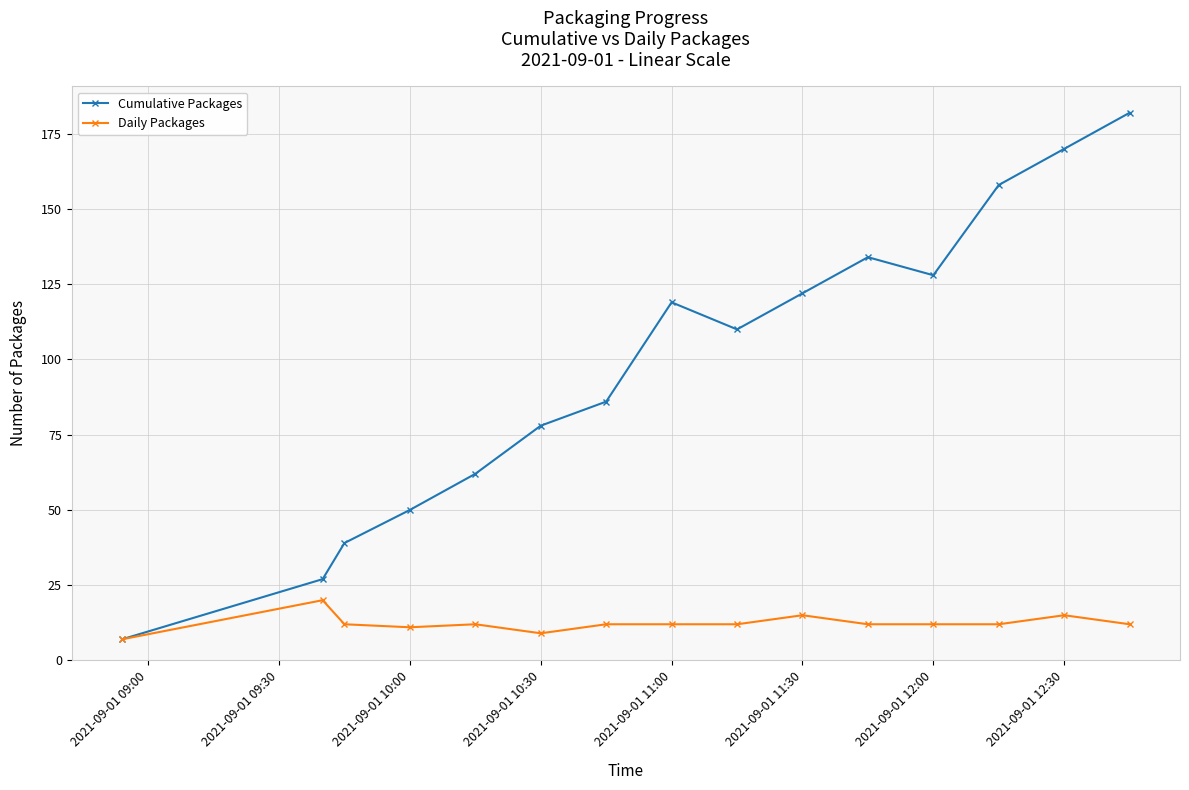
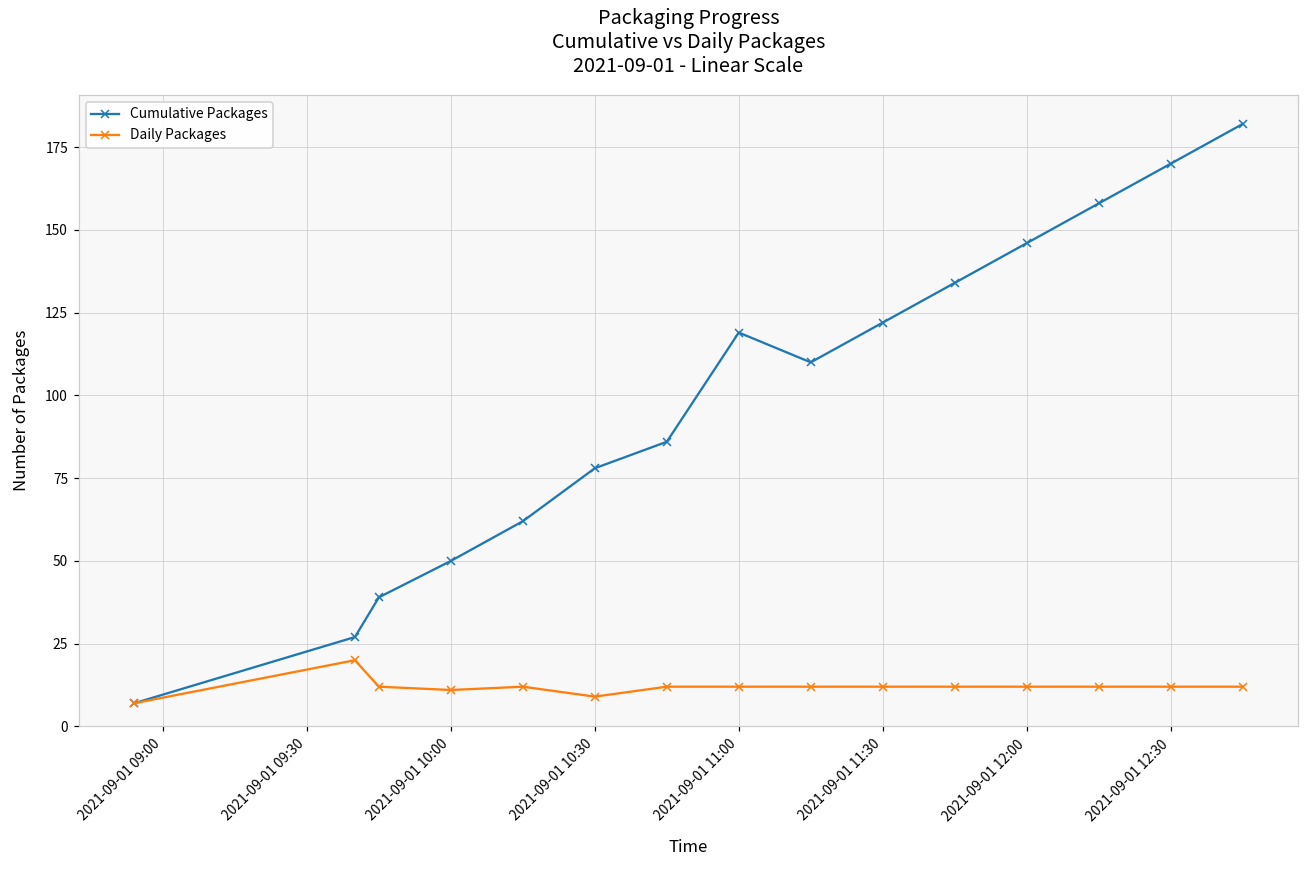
Daily Packages, 2021-09-01 11:30: 15 -> 12
Cumulative Packages, 2021-09-01 12:00: 128 -> 146
Daily Packages, 2021-09-01 12:30: 15 -> 12
